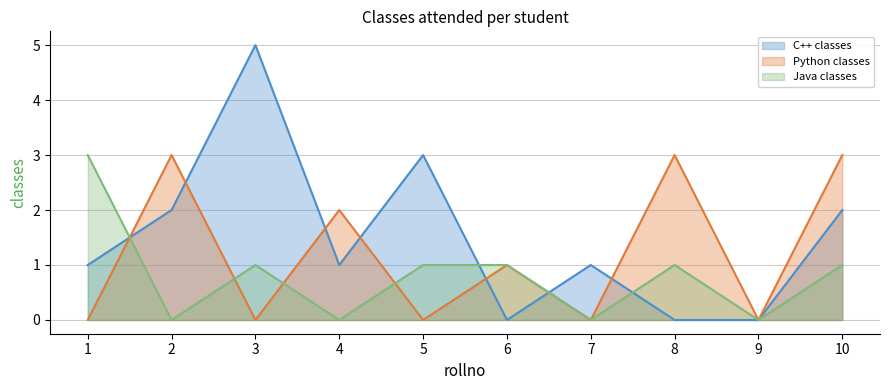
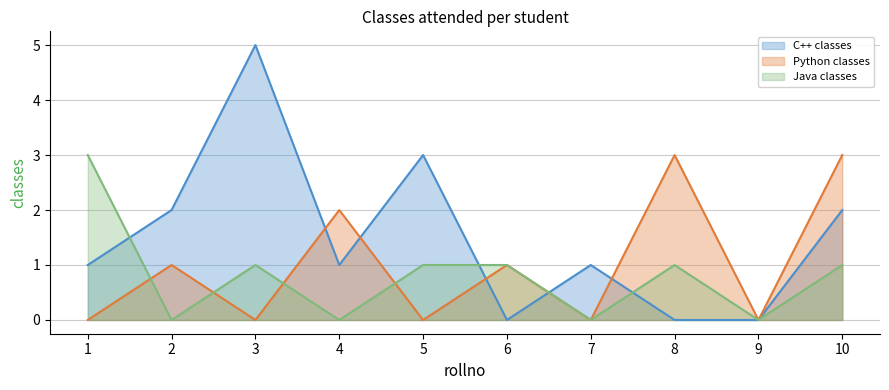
Python classes, 2: 3 -> 1
